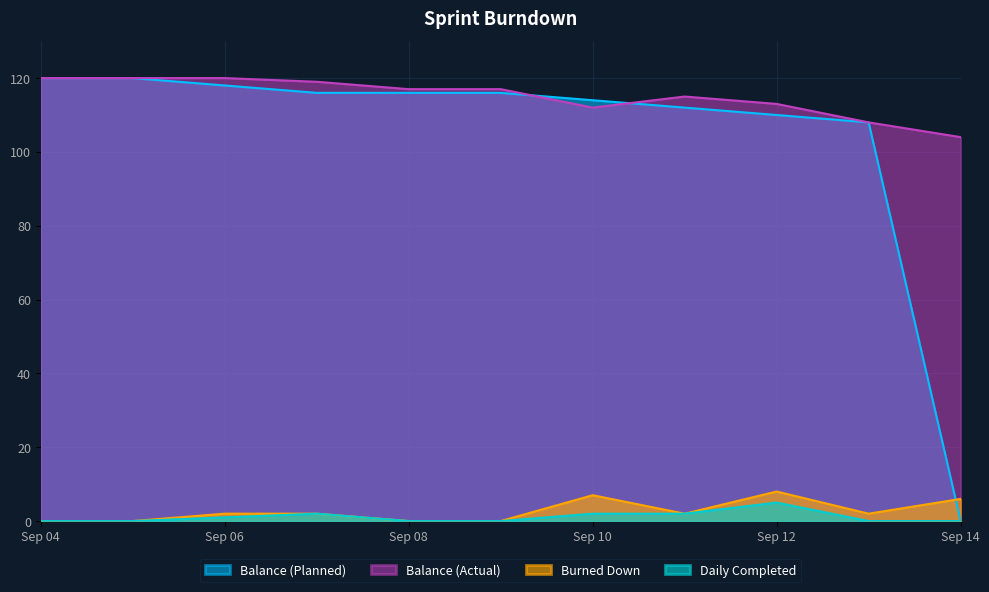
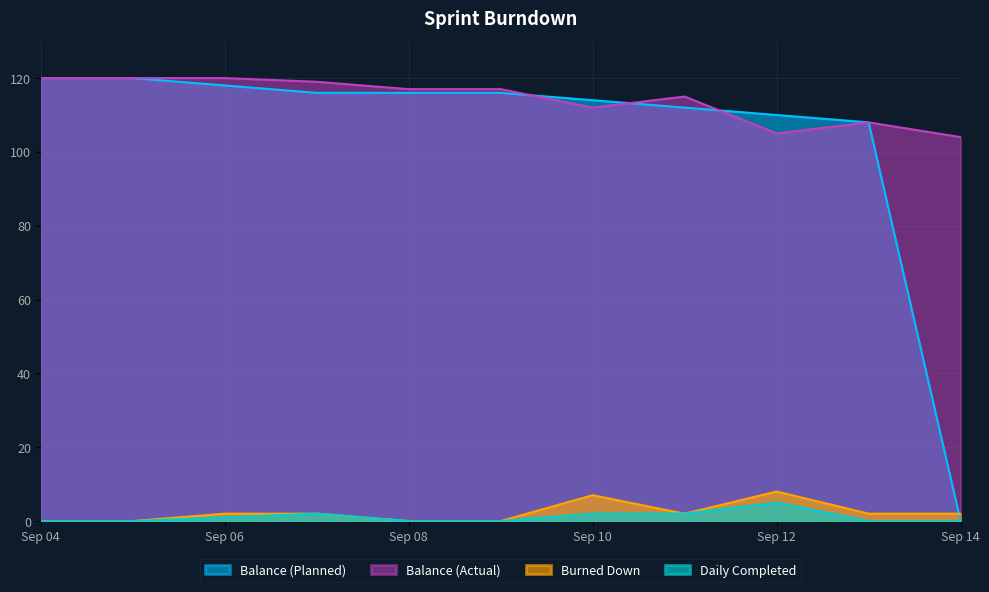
Balance (Actual), Sep 12: 113 -> 105
Burned Down, Sep 14: 6 -> 2
